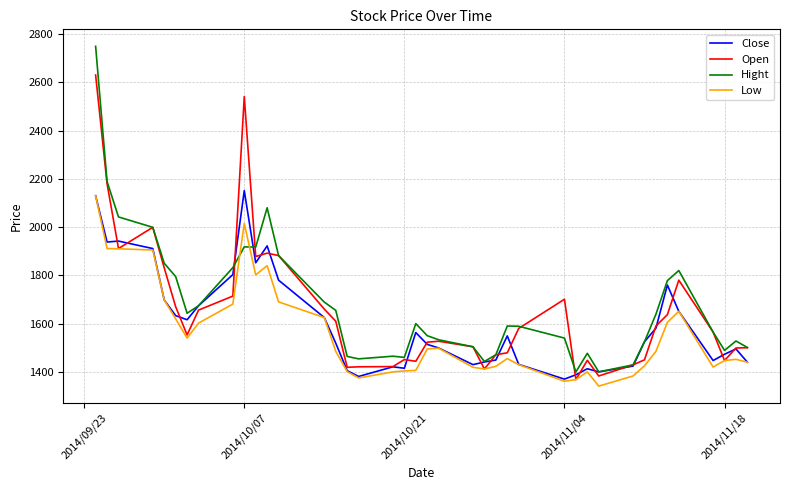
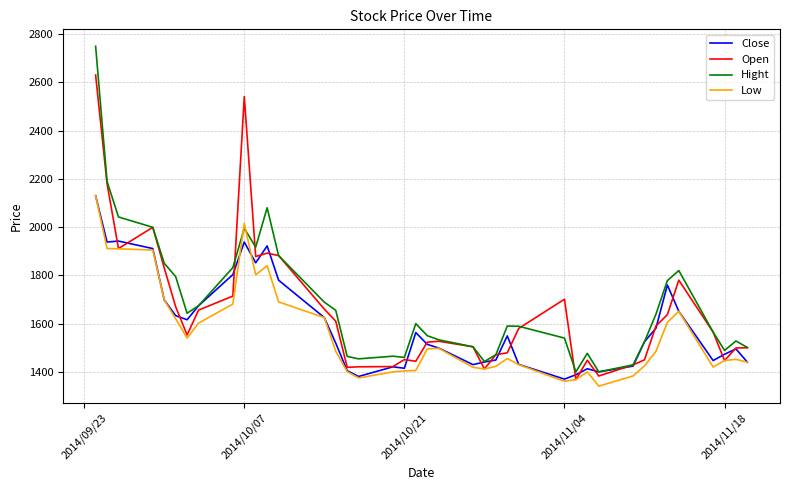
Close, 2014/10/07: 2150 -> 1940
Hight, 2014/10/07: 1920 -> 2000
